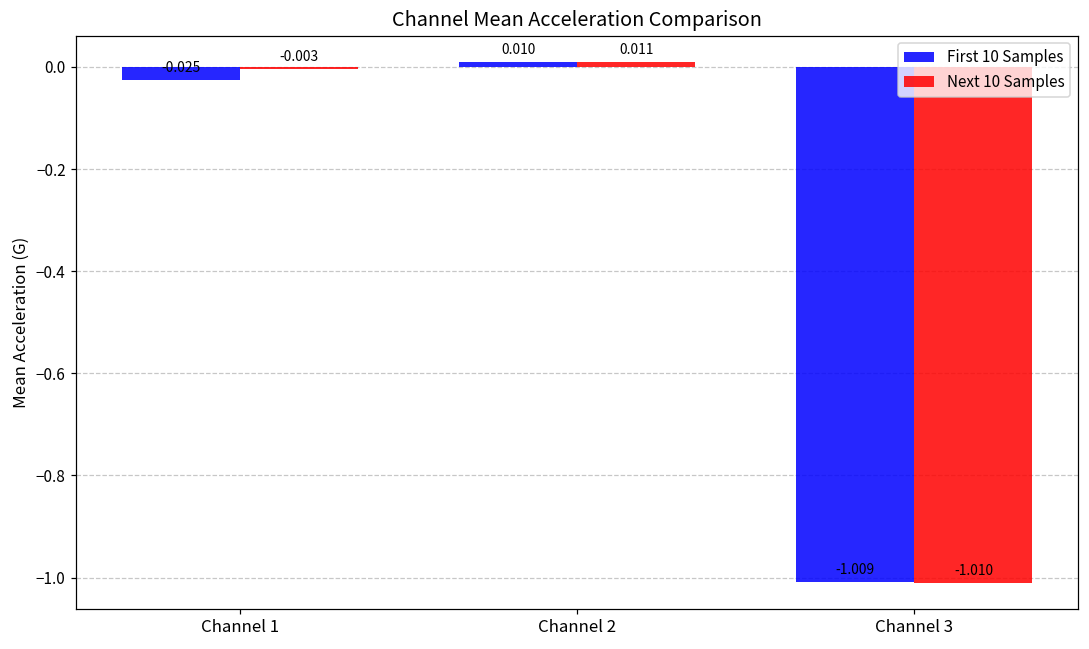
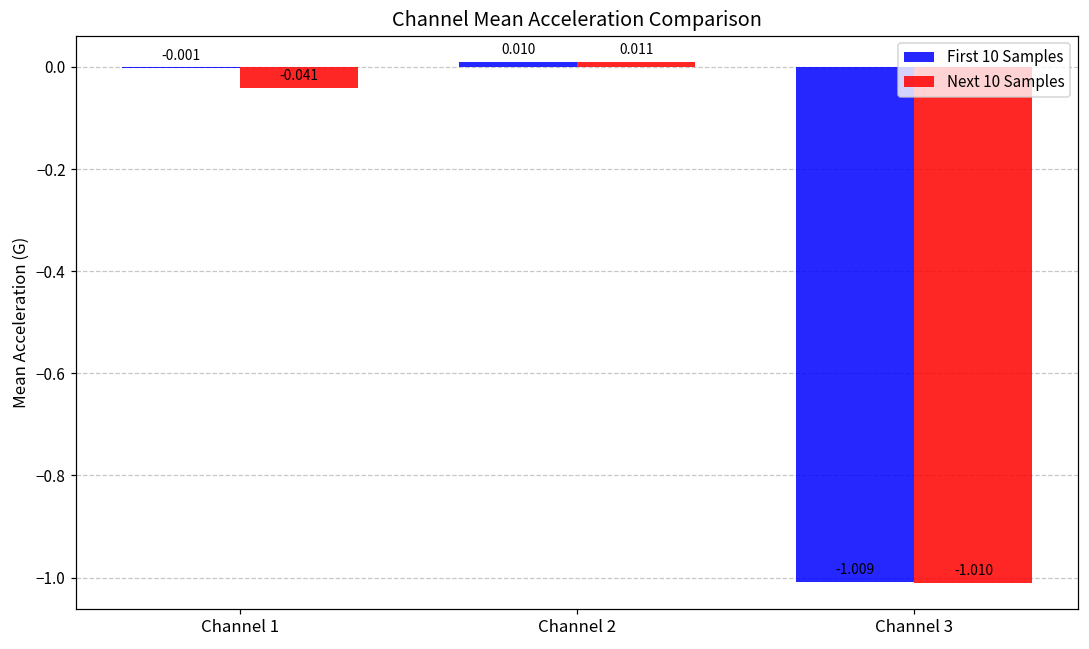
First 10 Samples, Channel 1: -0.025 -> -0.001
Next 10 Samples, Channel 1: -0.003 -> -0.041
